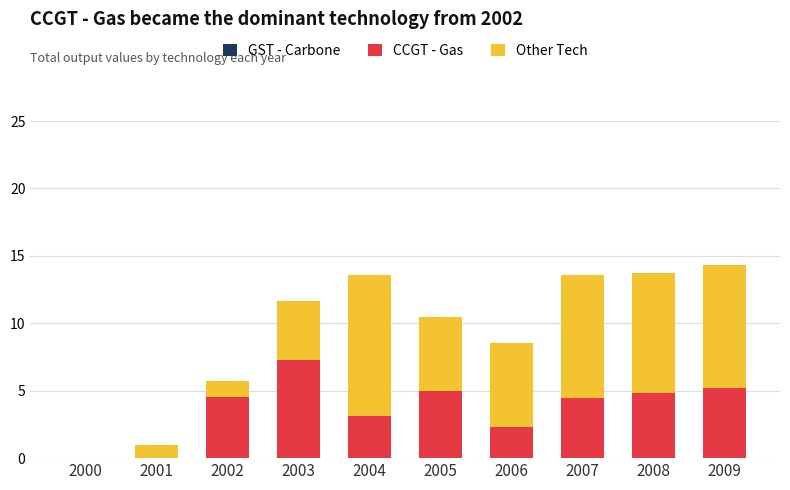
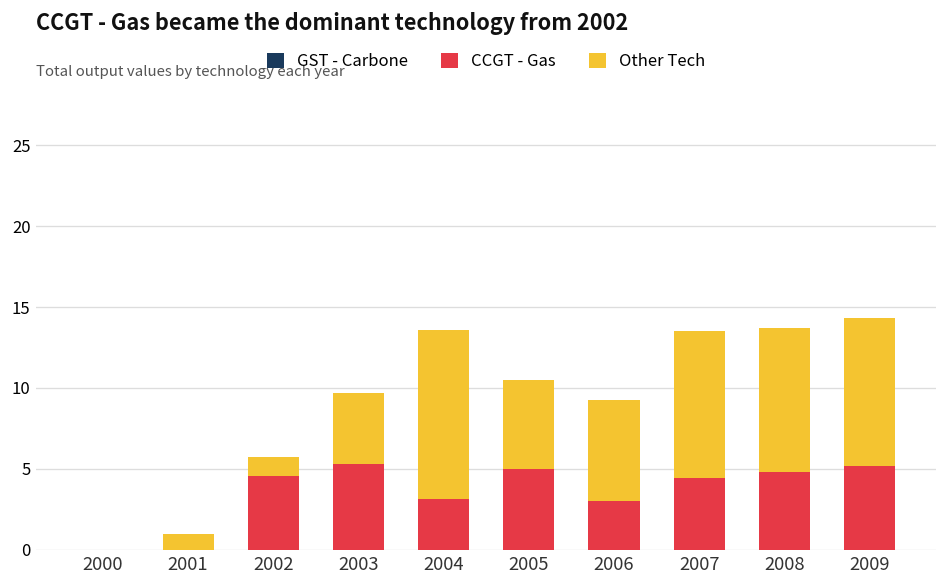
CCGT - Gas, 2003: 7.2 -> 5.3
CCGT - Gas, 2006: 2.3 -> 3.0
